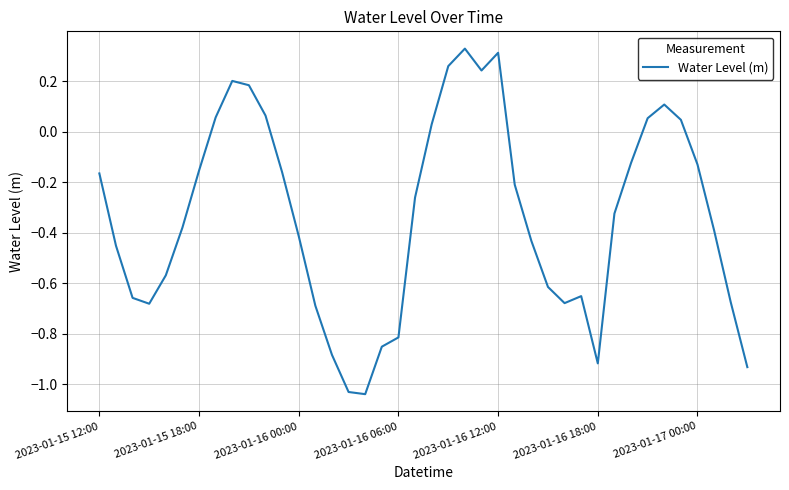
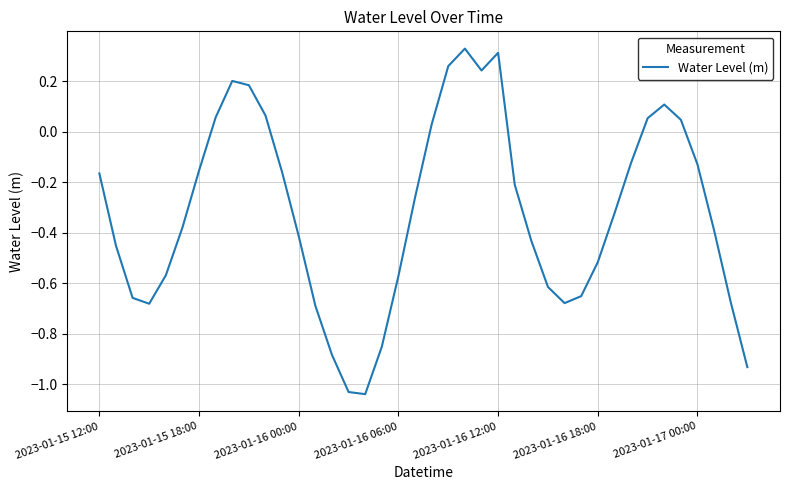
2023-01-16 06:00: -0.82 -> -0.57
2023-01-16 18:00: -0.92 -> -0.52
